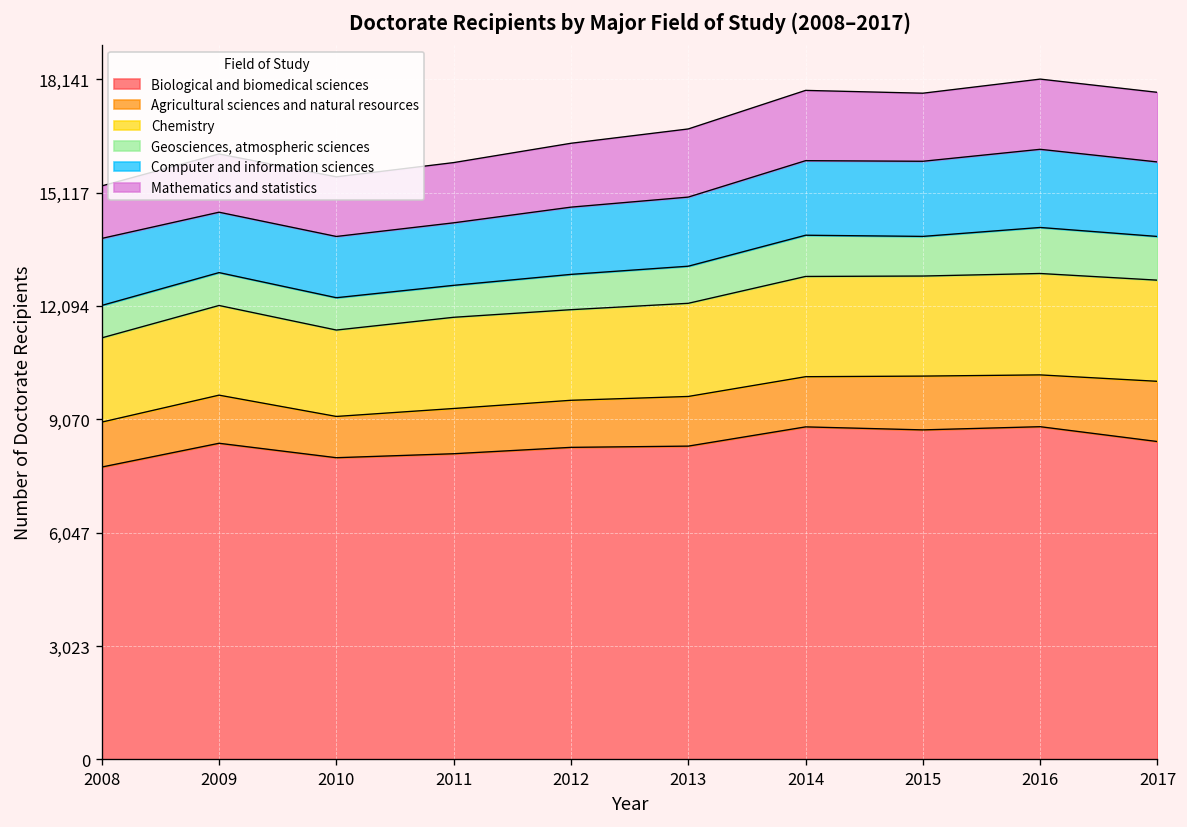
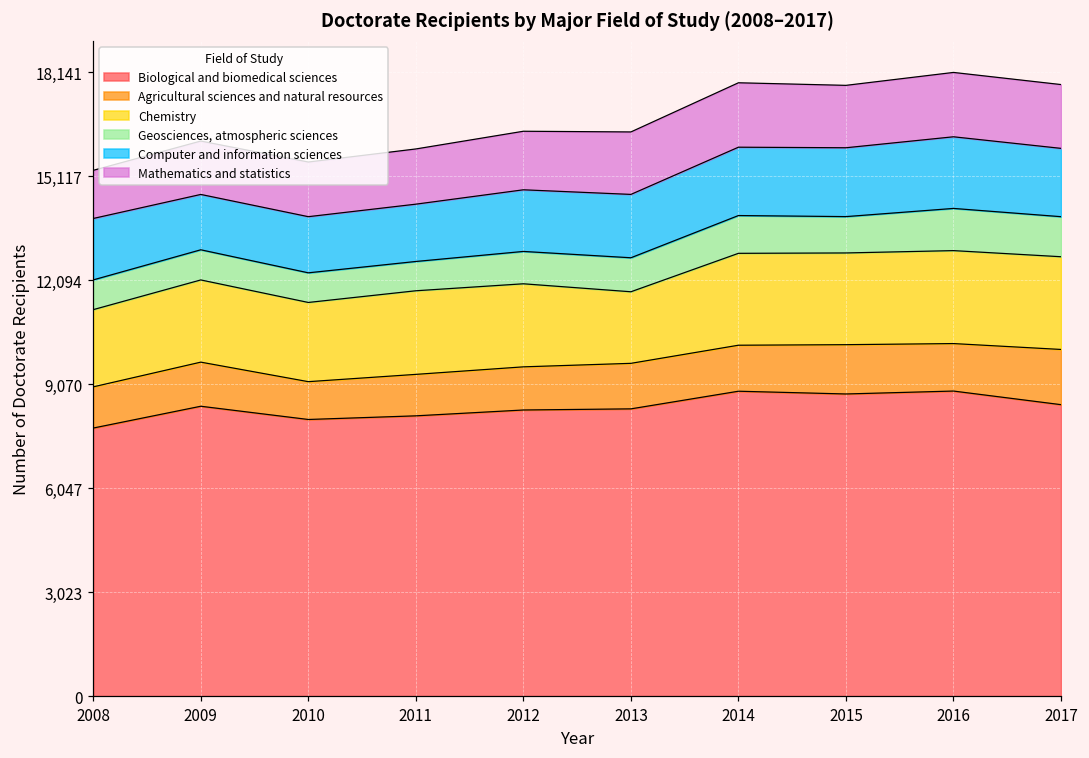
Chemistry, 2013: 2,500 -> 2,100
